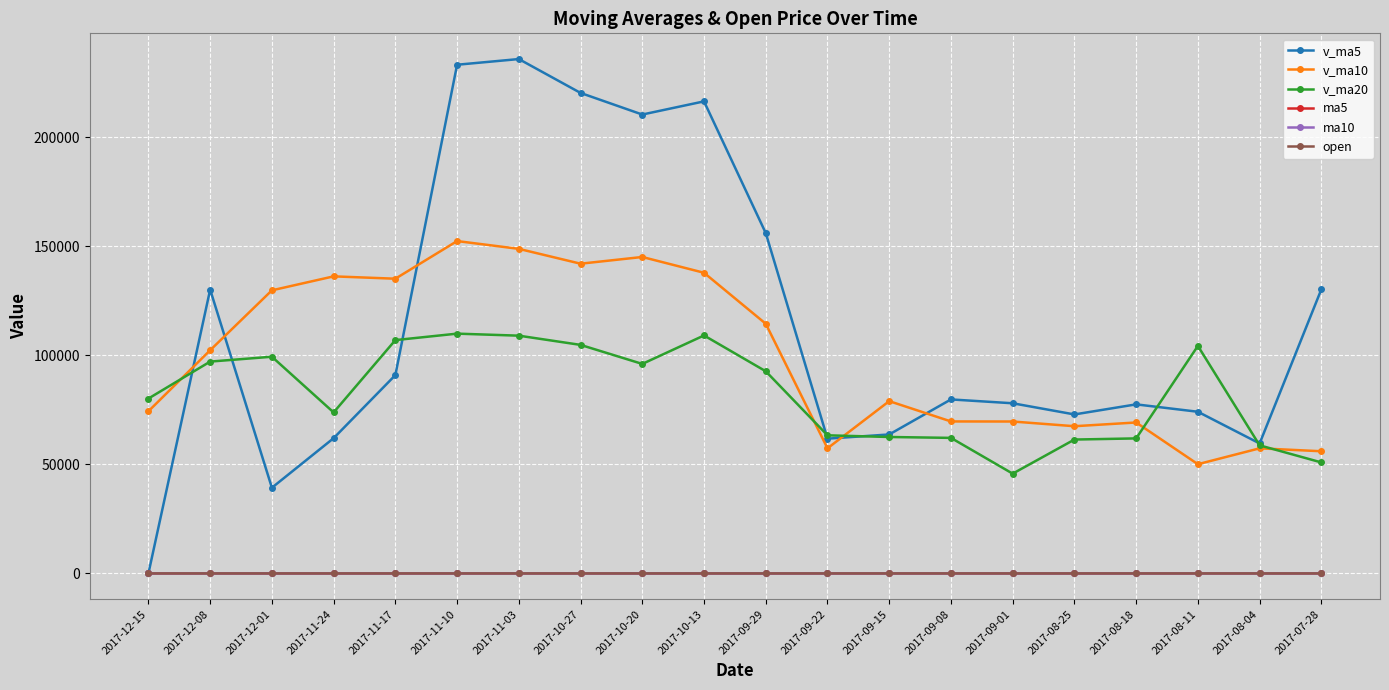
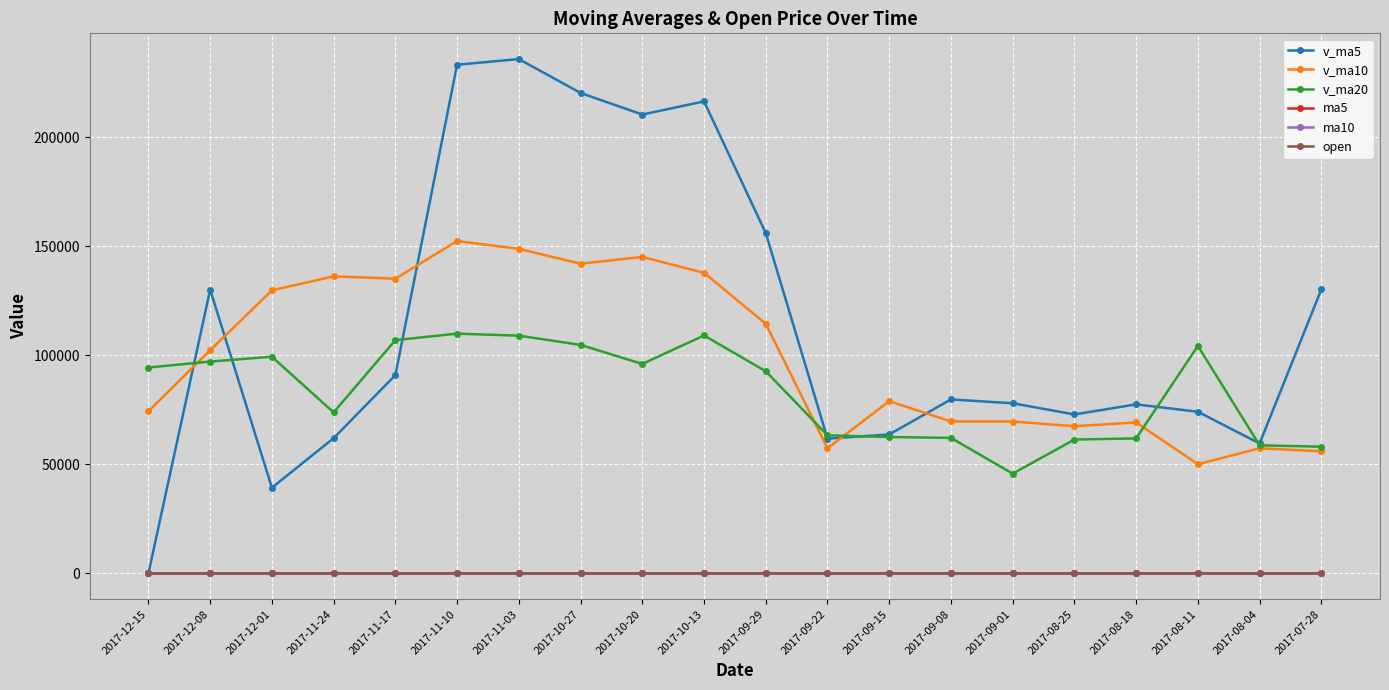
v_ma20, 2017-12-15: 80000 -> 94000
v_ma20, 2017-07-28: 51000 -> 58000
